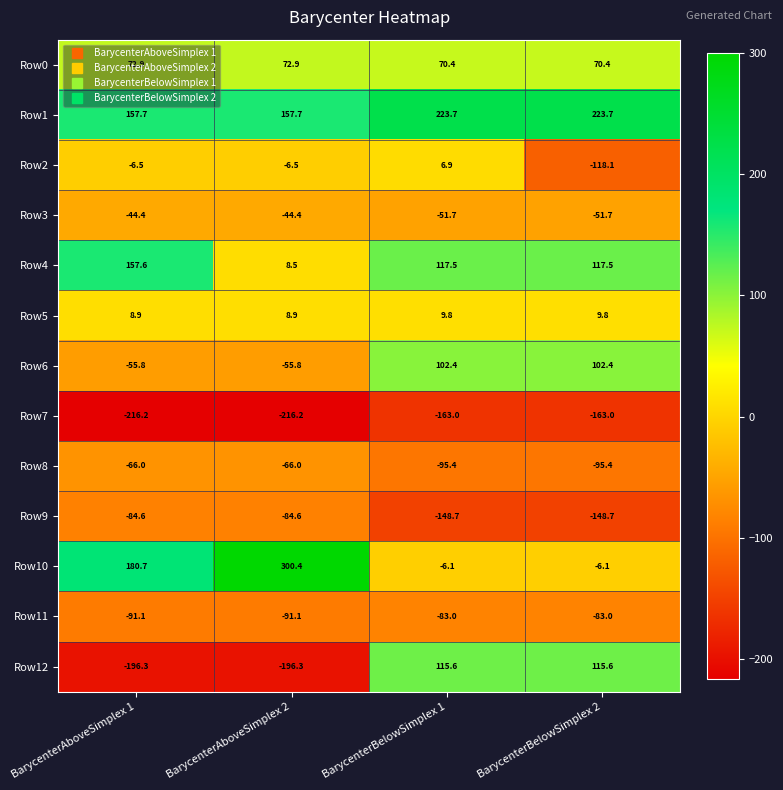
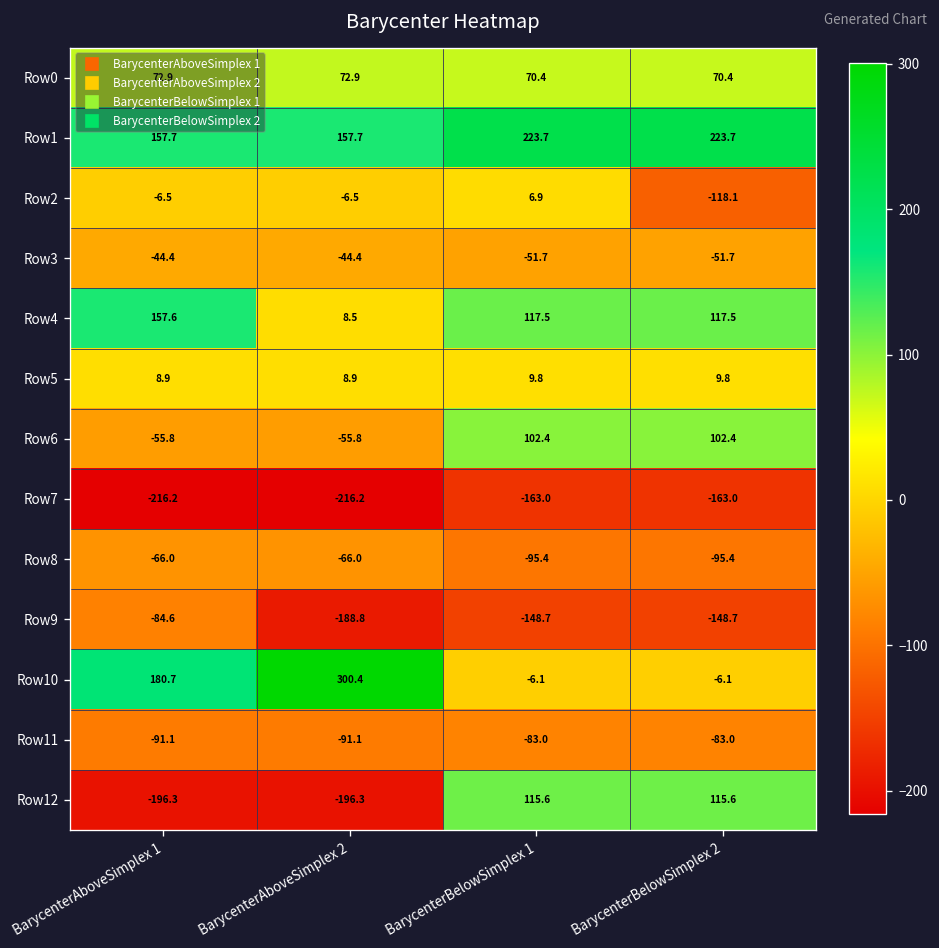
Row9, BarycenterAboveSimplex 2: -84.6 -> -188.8
